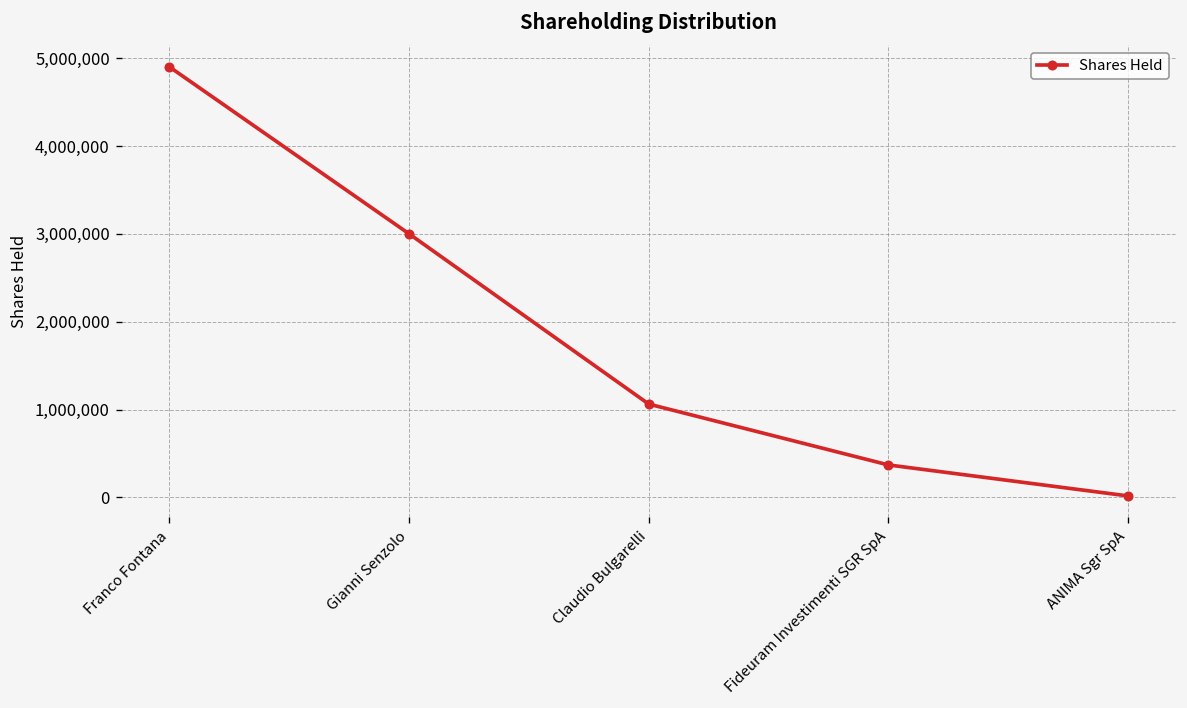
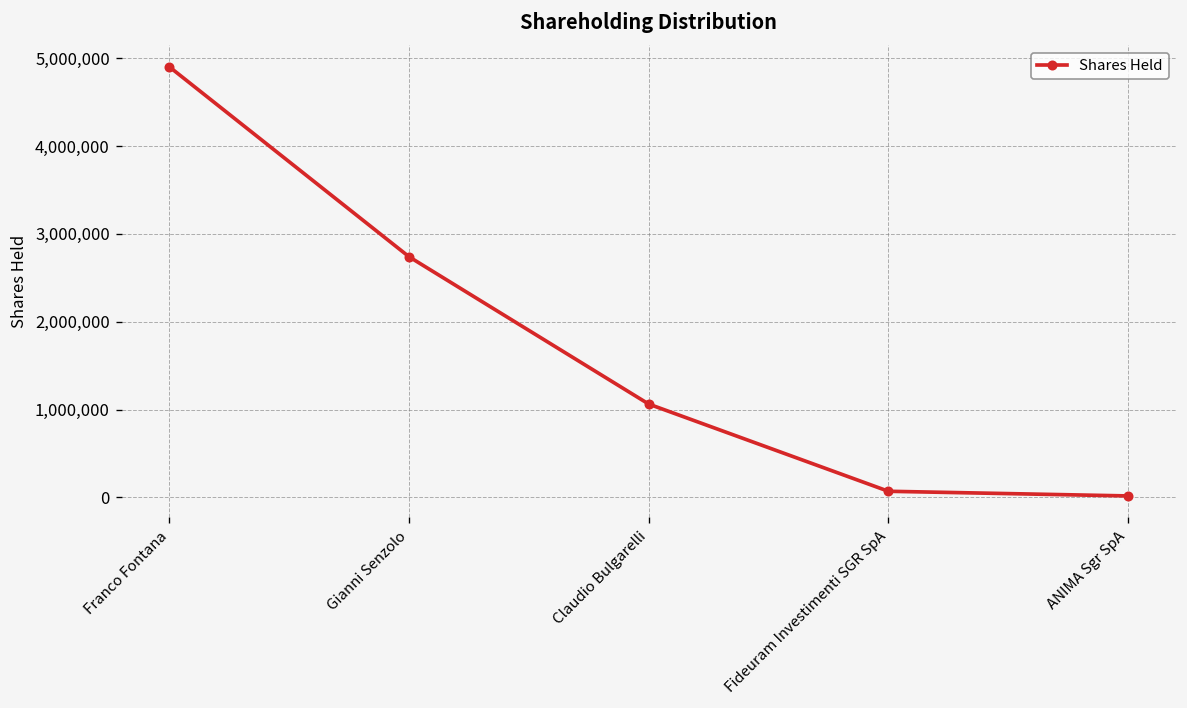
Gianni Senzolo: 3,000,000 -> 2,700,000
Fideuram Investimenti SGR SpA: 400,000 -> 100,000
